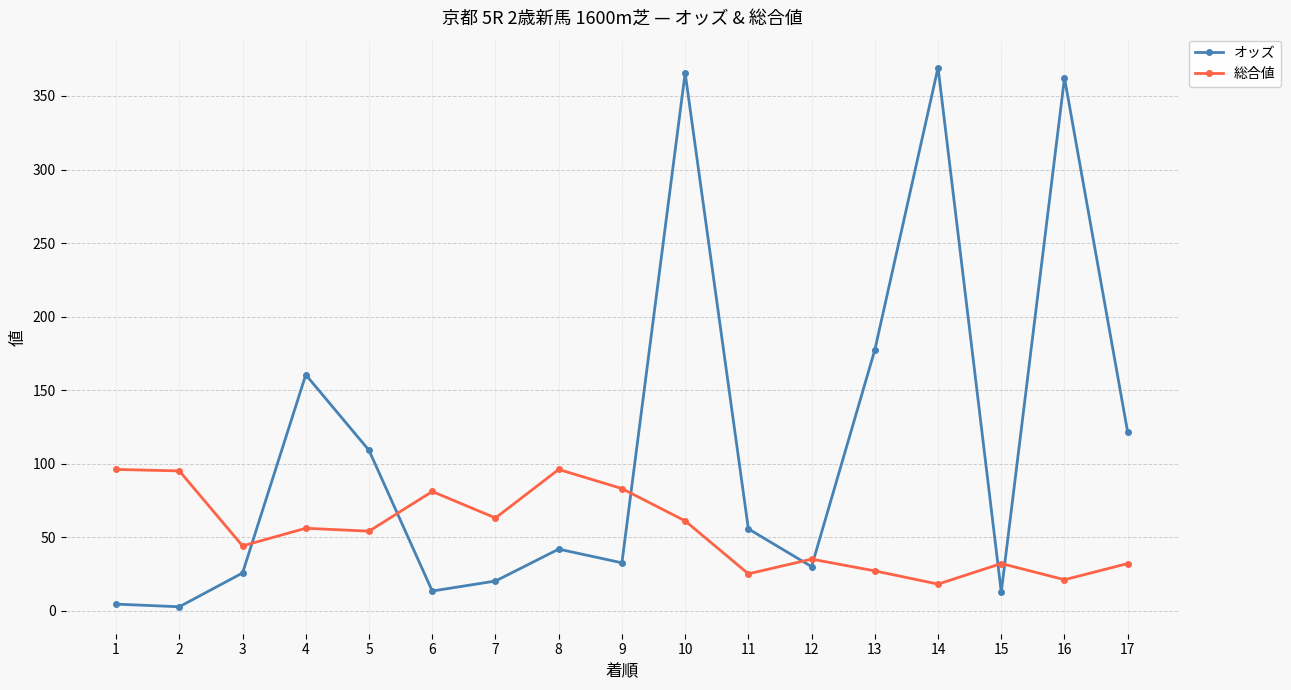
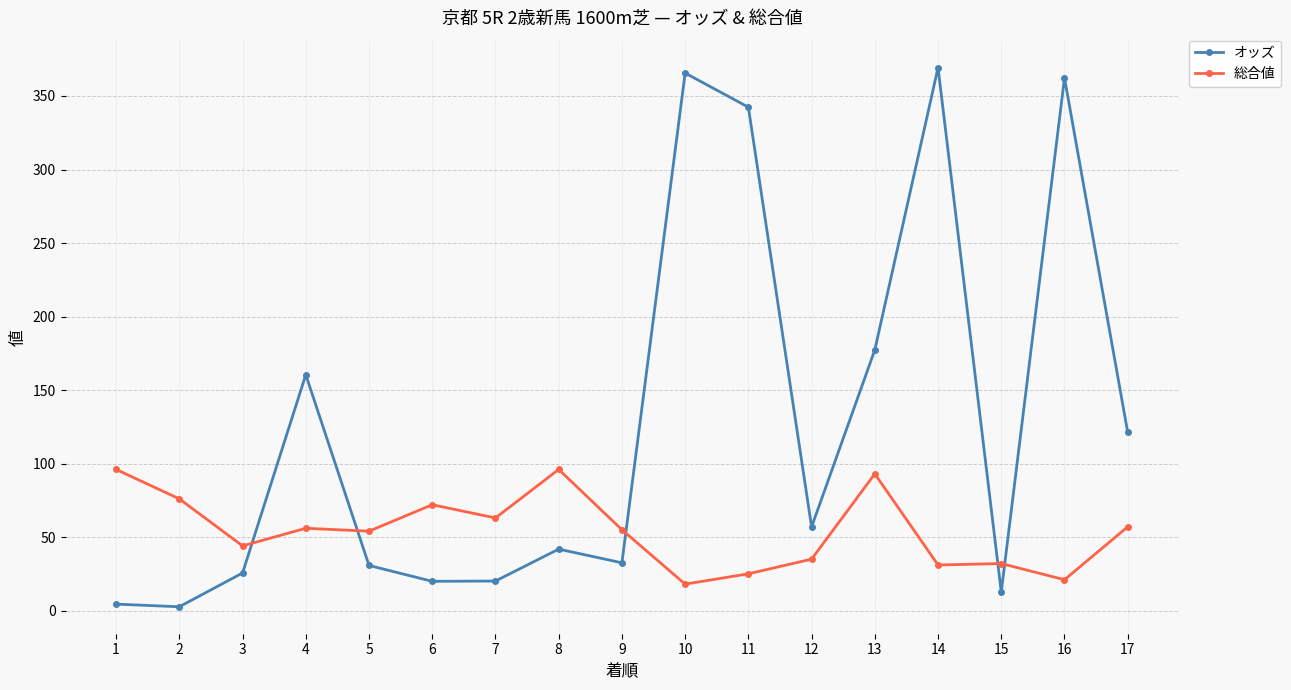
総合値, 2: 95 -> 76
オッズ, 5: 109 -> 31
オッズ, 6: 13 -> 20
総合値, 6: 81 -> 72
総合値, 9: 83 -> 55
総合値, 10: 61 -> 18
オッズ, 11: 56 -> 342
オッズ, 12: 30 -> 57
総合値, 13: 27 -> 93
総合値, 14: 18 -> 31
総合値, 17: 32 -> 57
